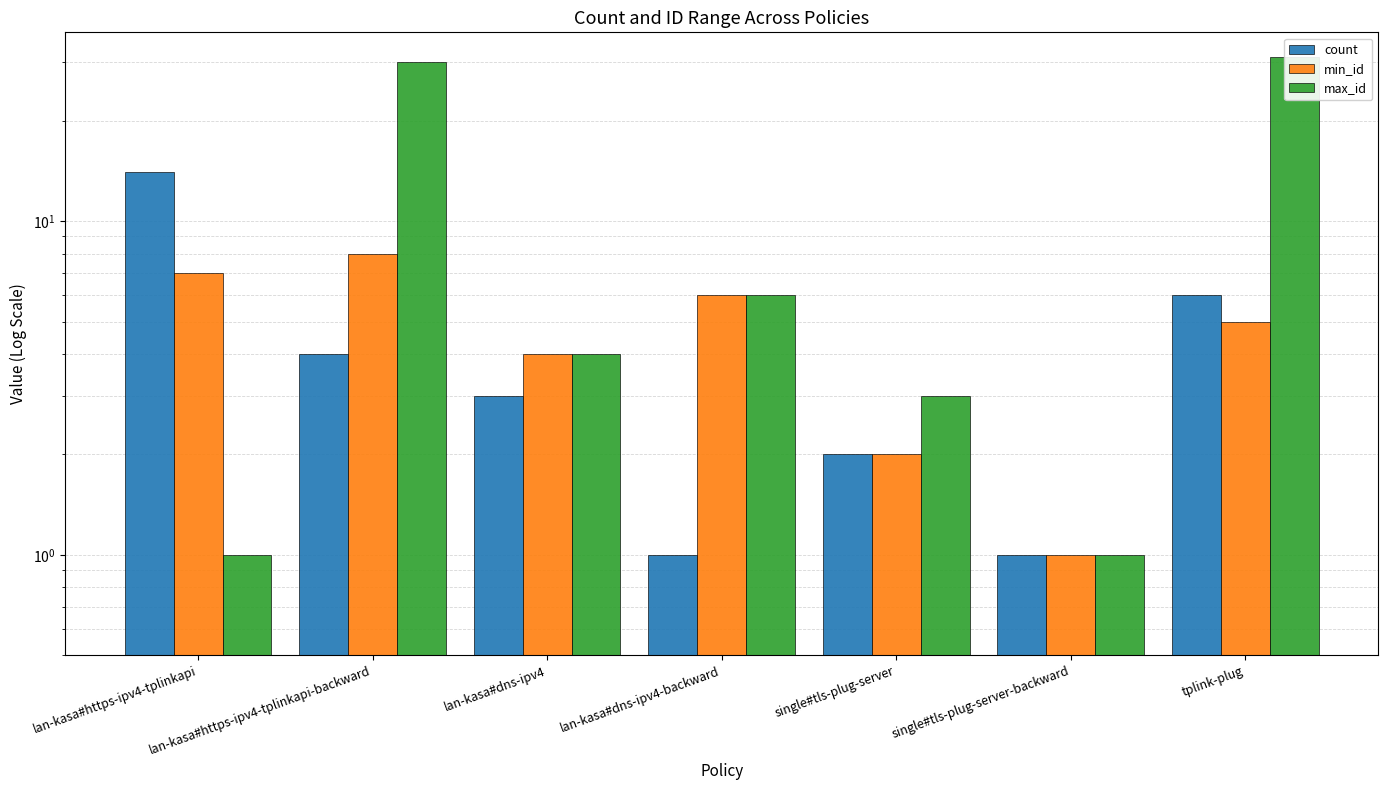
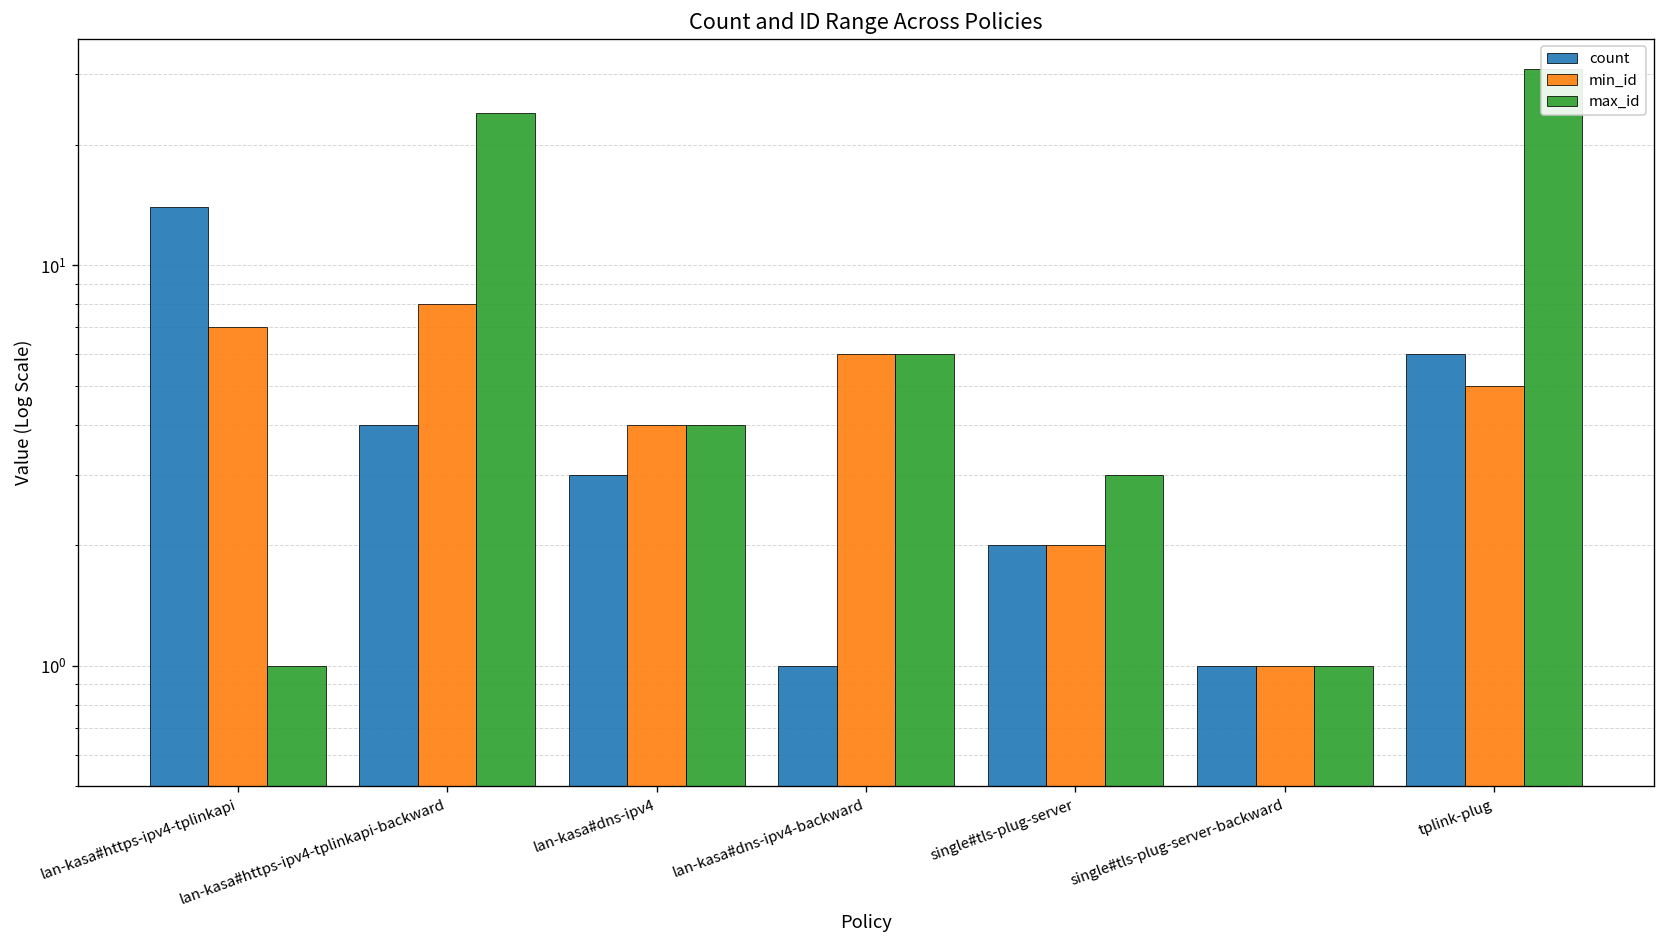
max_id, lan-kasa#https-ipv4-tplinkapi-backward: 30 -> 24
